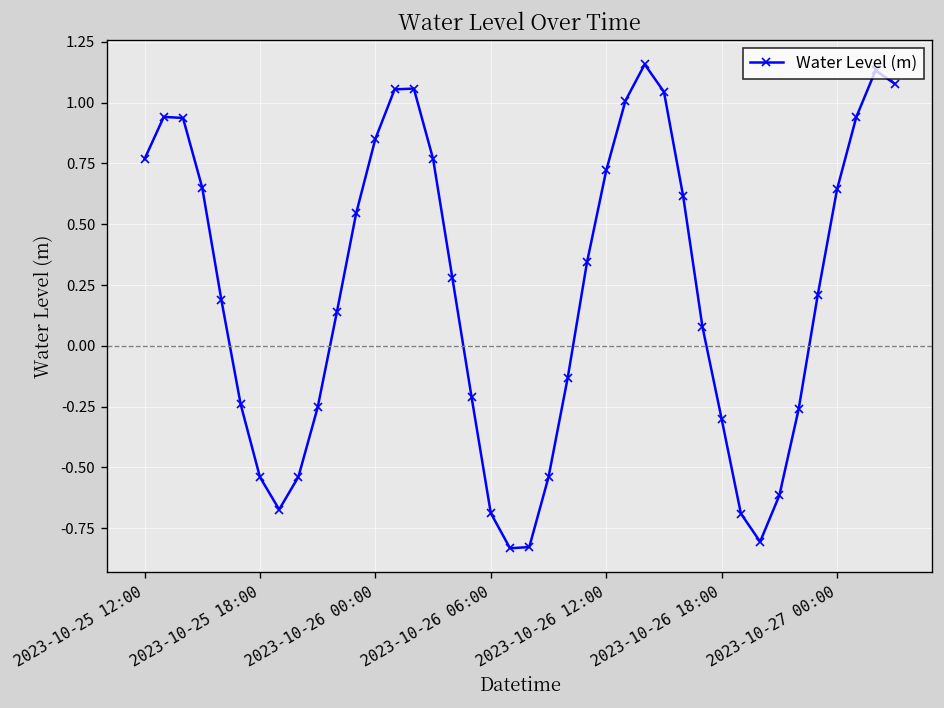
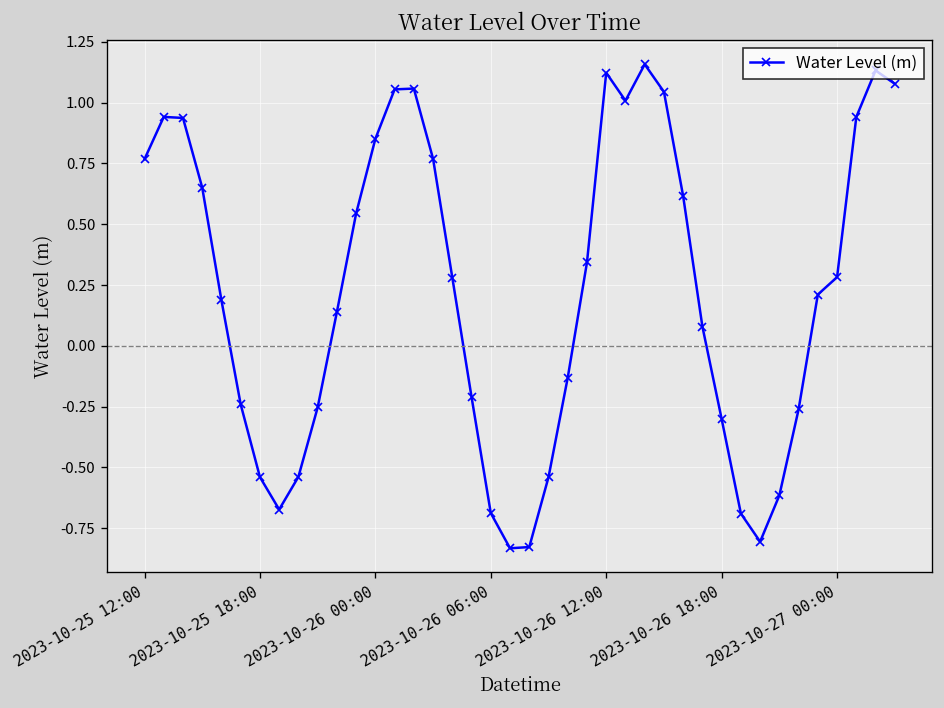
2023-10-26 12:00: 0.72 -> 1.12
2023-10-27 00:00: 0.64 -> 0.28
